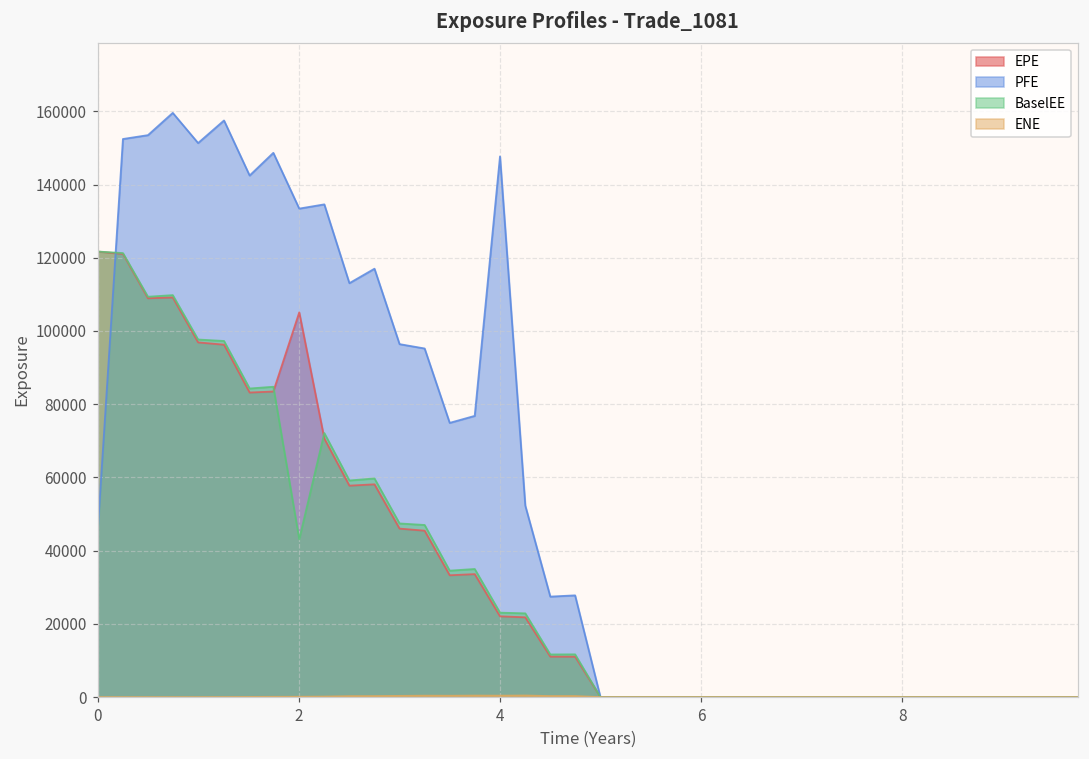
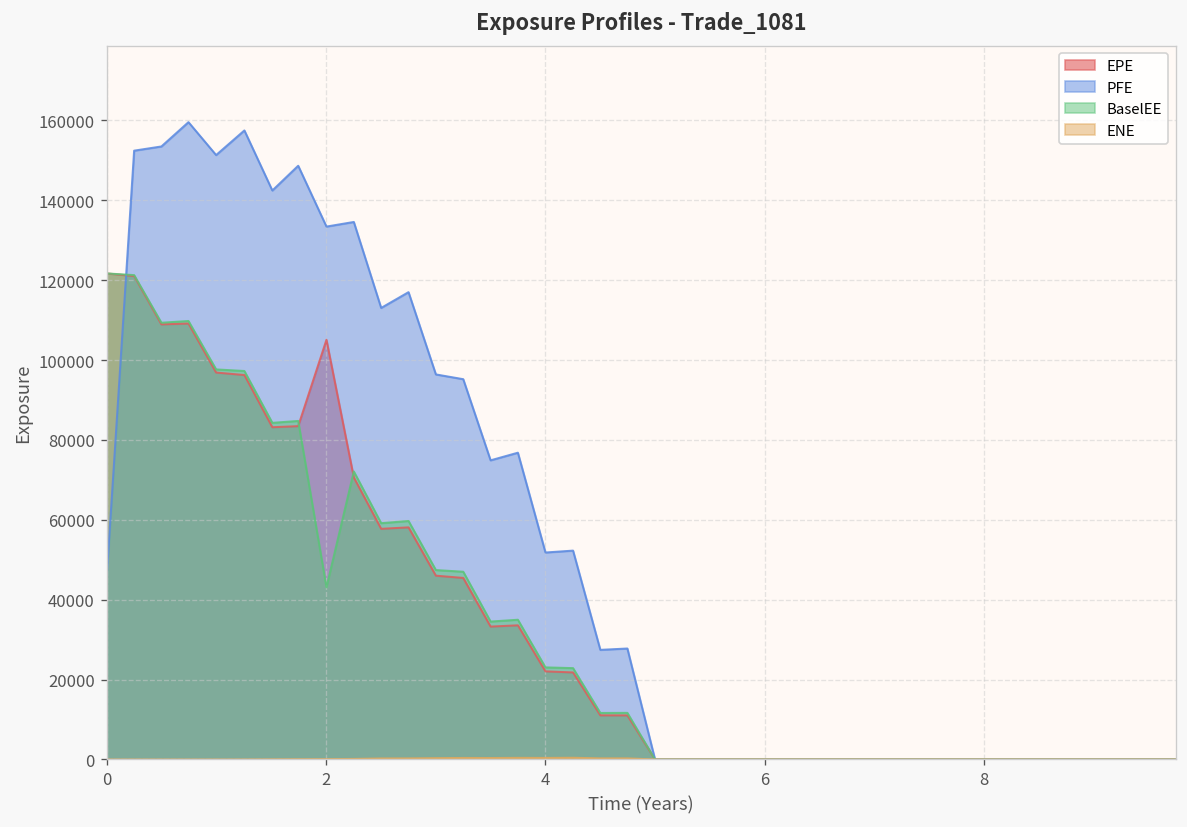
PFE, 4: 148000 -> 52000
